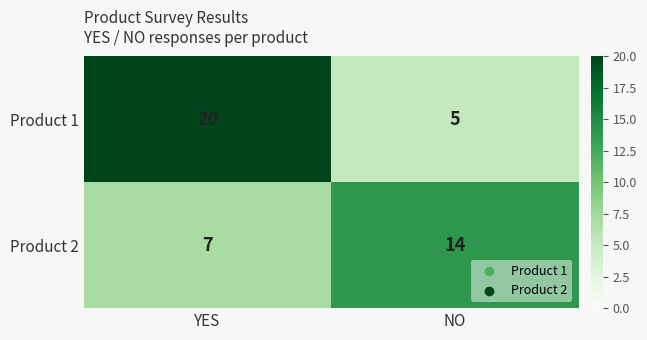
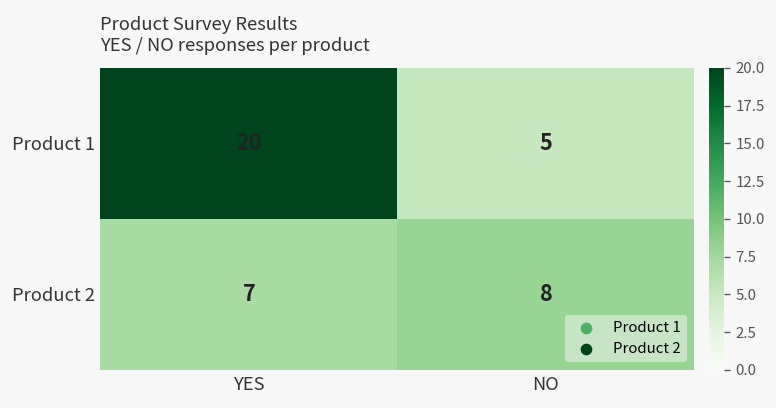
Product 2, NO: 14 -> 8
